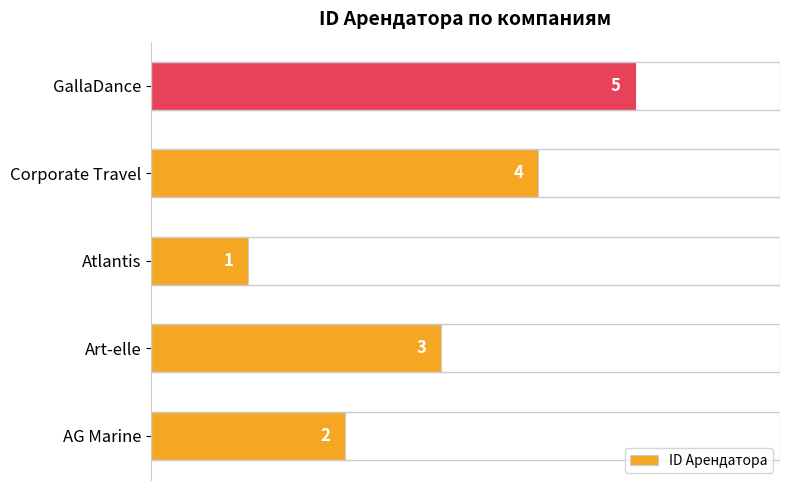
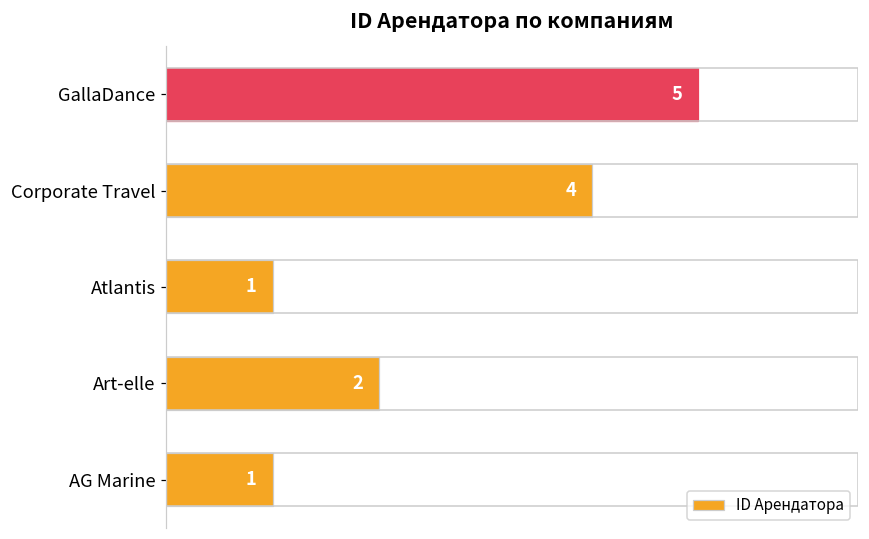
Art-elle: 3 -> 2
AG Marine: 2 -> 1
